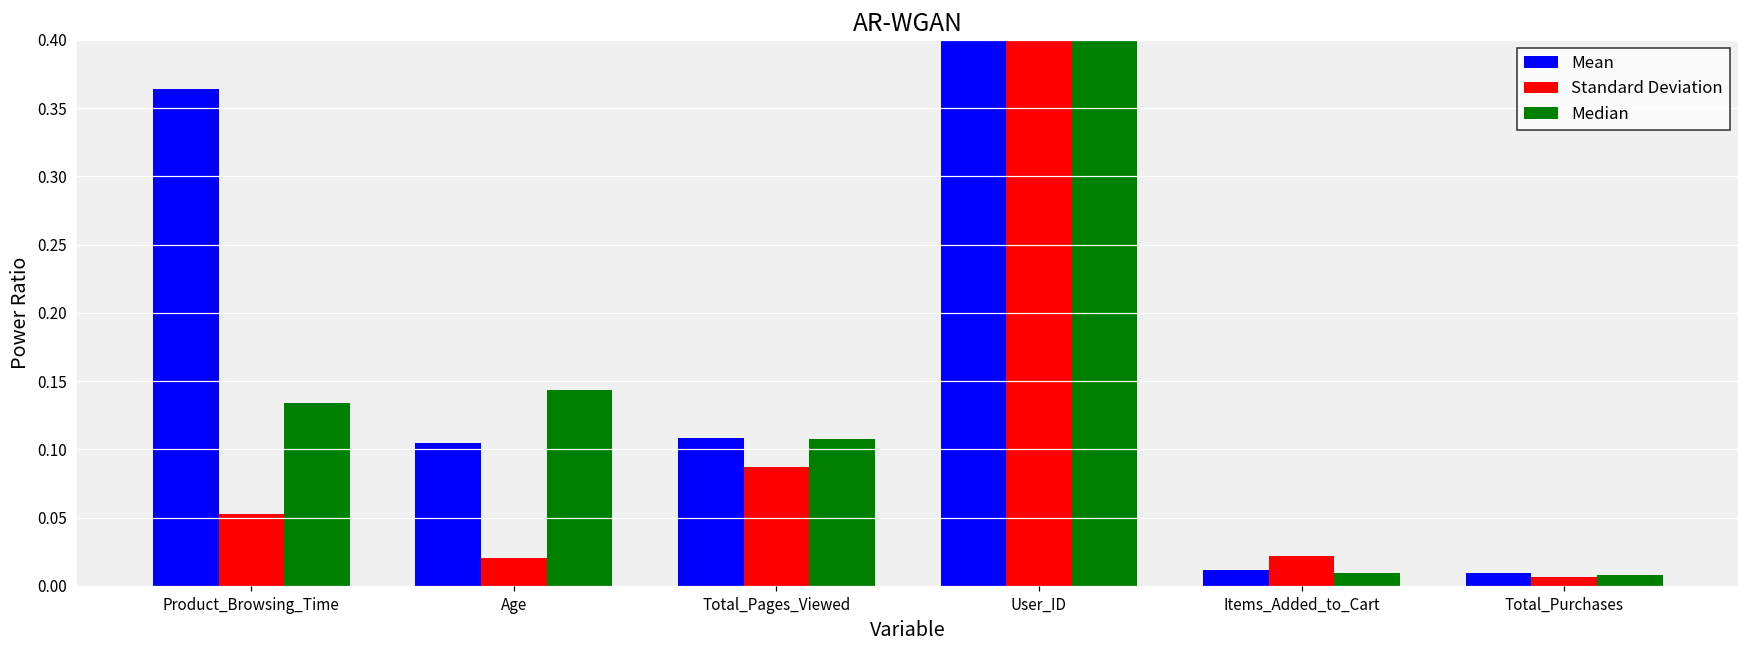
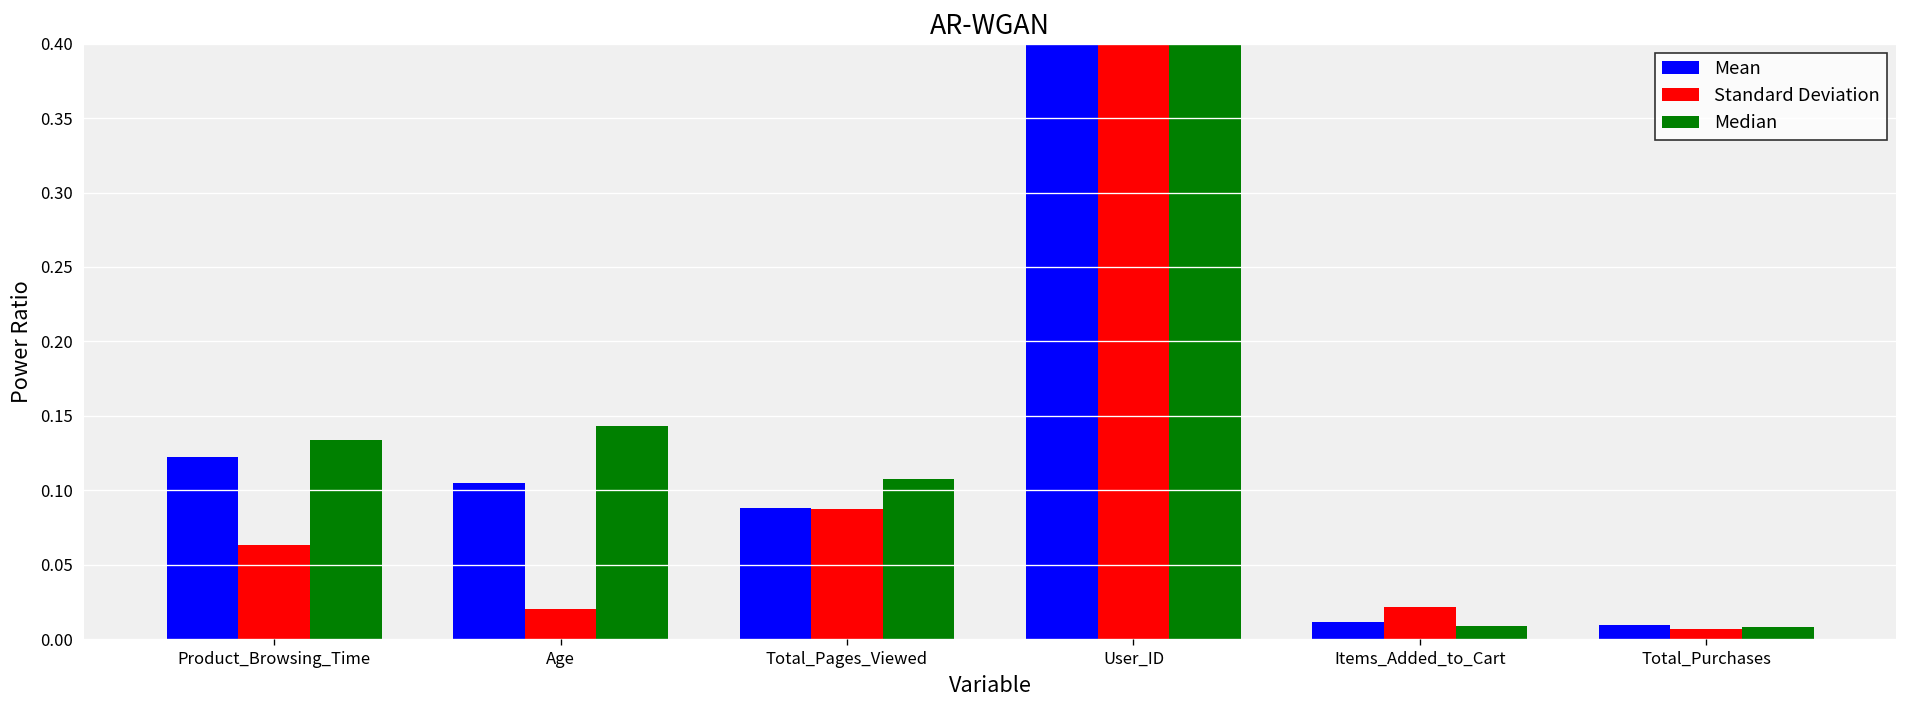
Mean, Product_Browsing_Time: 0.364 -> 0.123
Standard Deviation, Product_Browsing_Time: 0.053 -> 0.064
Mean, Total_Pages_Viewed: 0.109 -> 0.088
